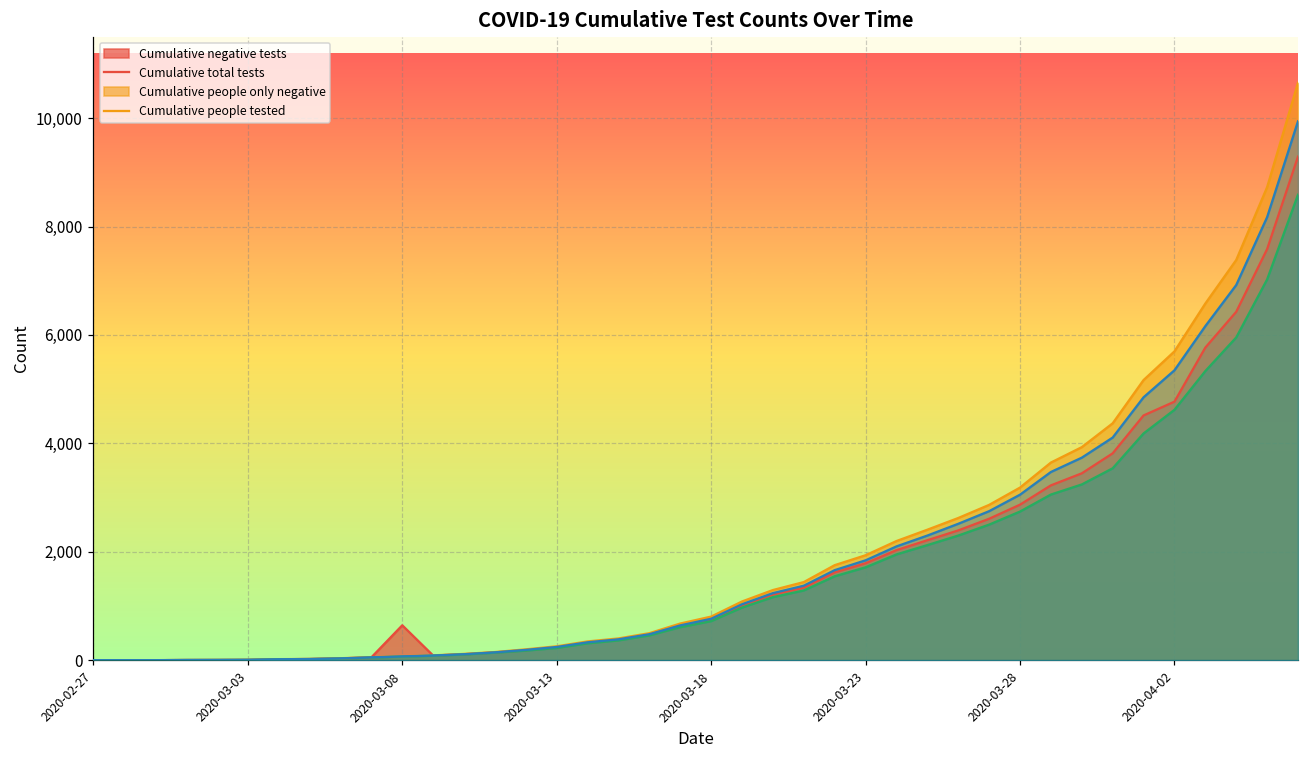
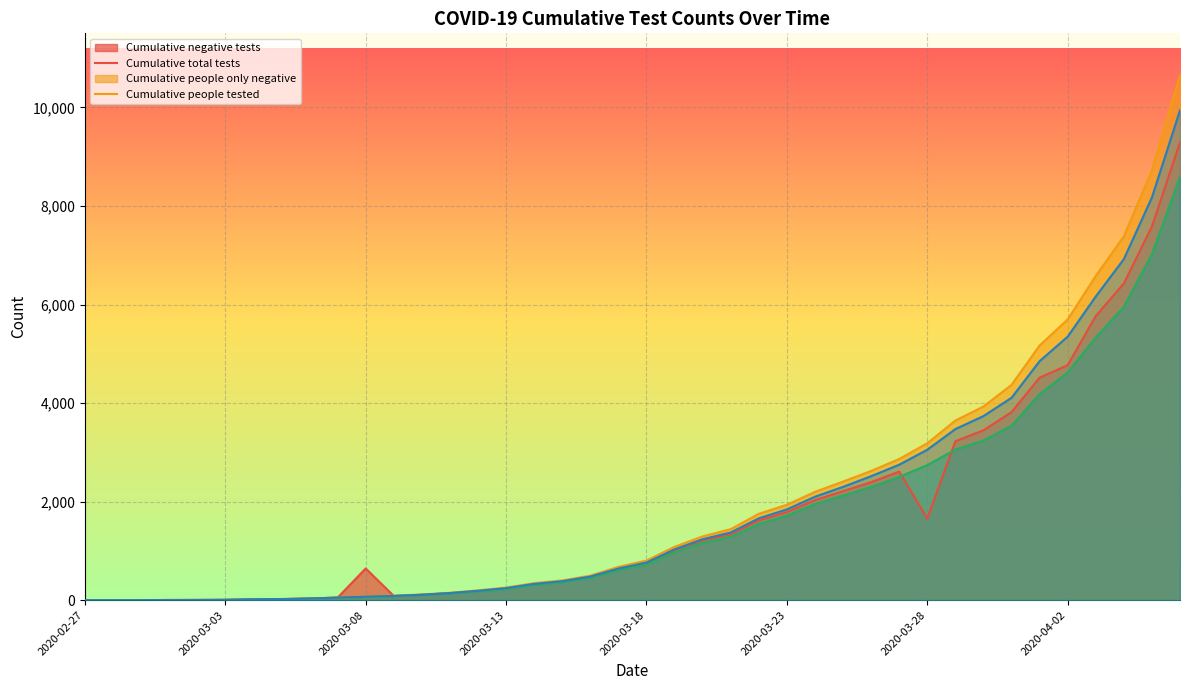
Cumulative negative tests, 2020-03-28: 2,900 -> 1,700
